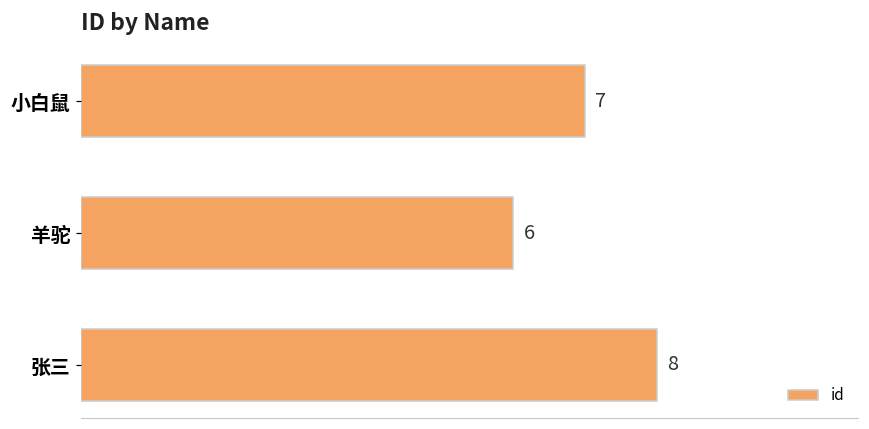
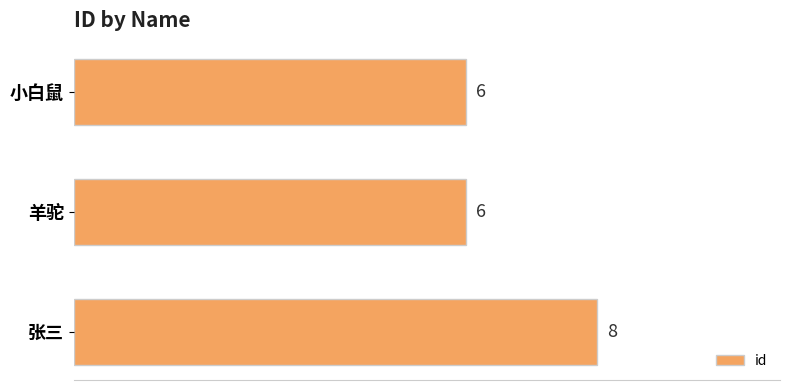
小白鼠: 7 -> 6
